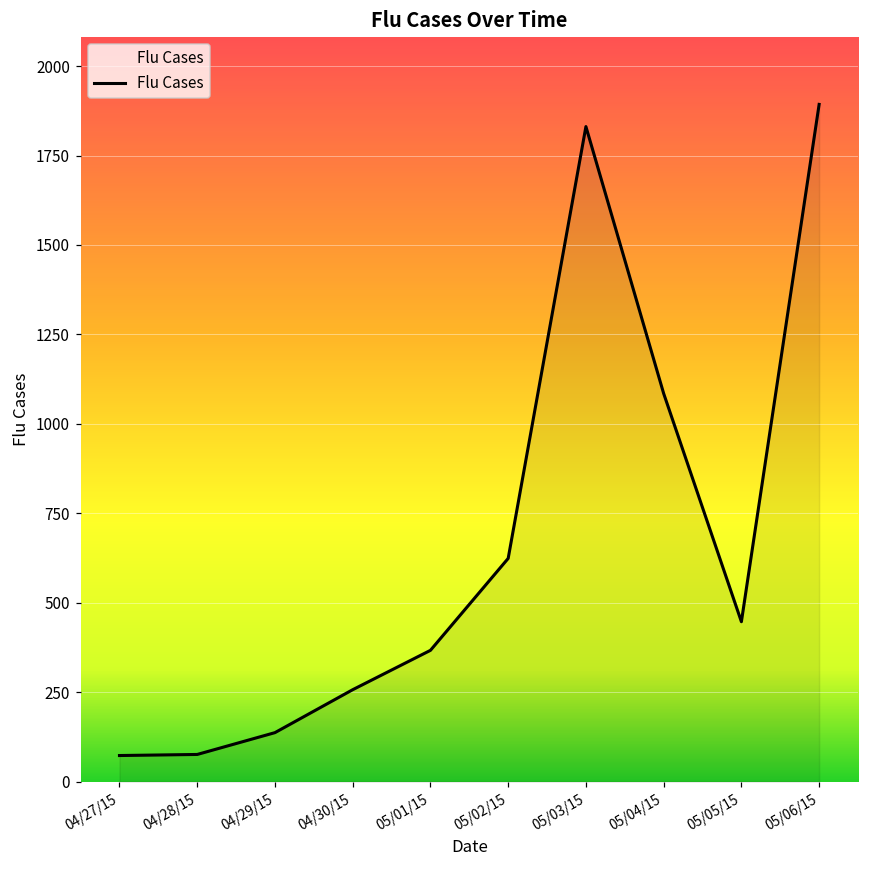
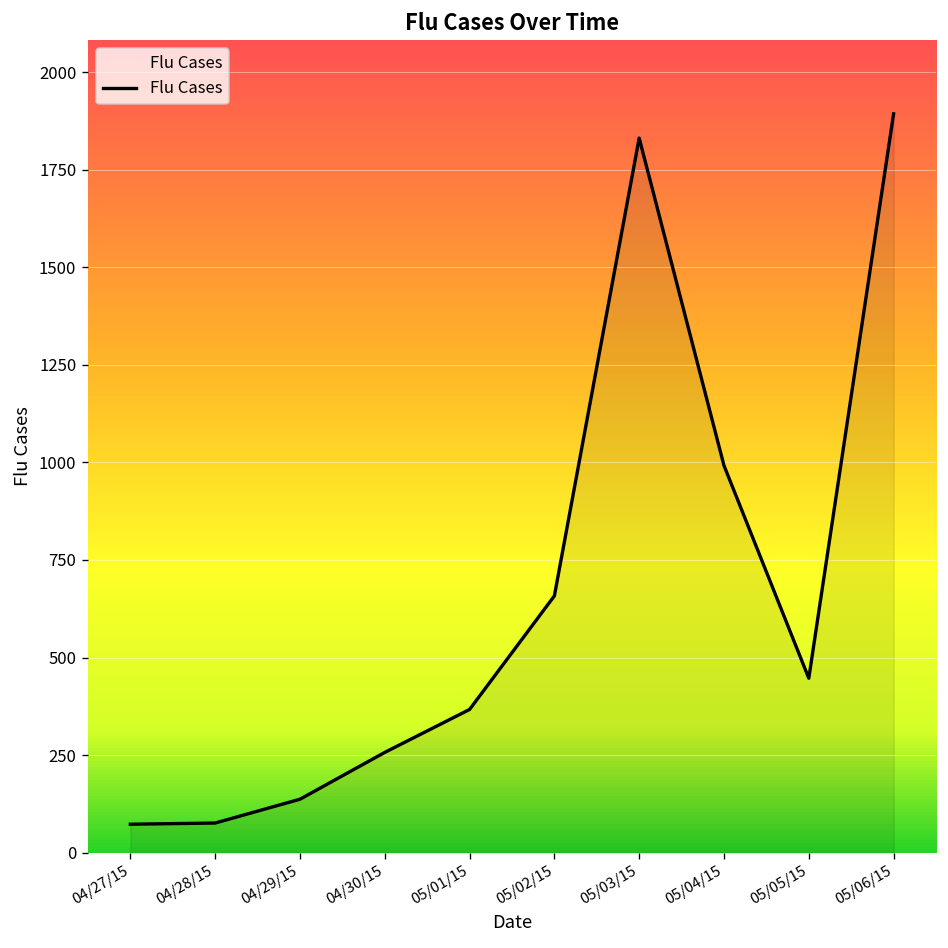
05/02/15: 620 -> 660
05/04/15: 1090 -> 990
